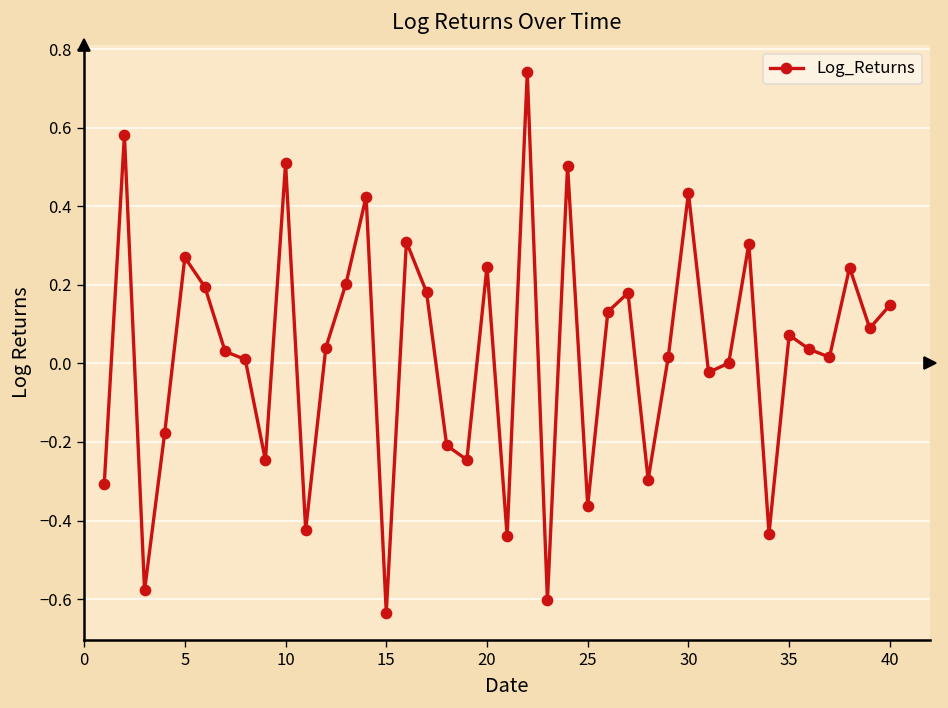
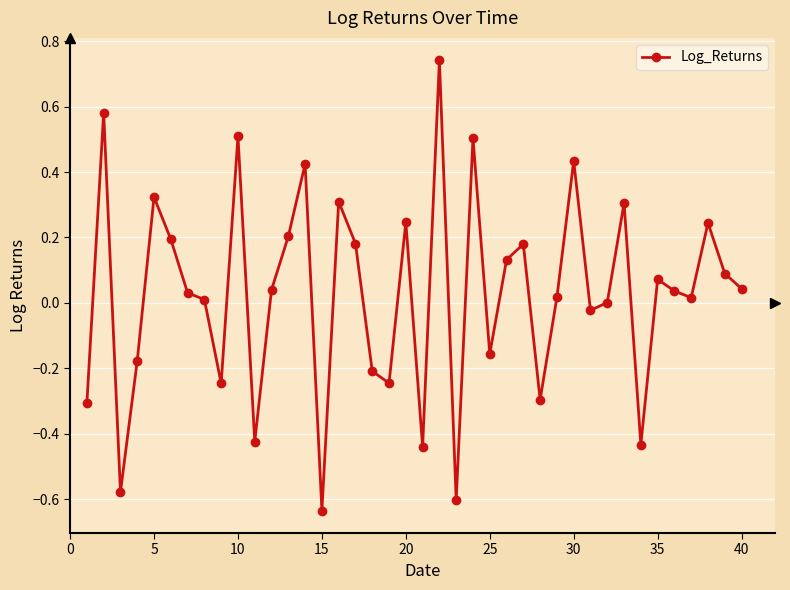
5: 0.27 -> 0.32
25: -0.36 -> -0.16
40: 0.15 -> 0.04
